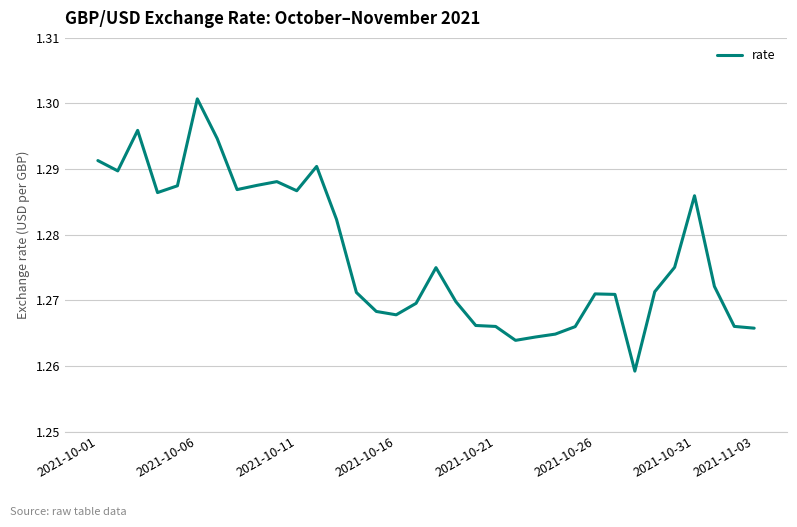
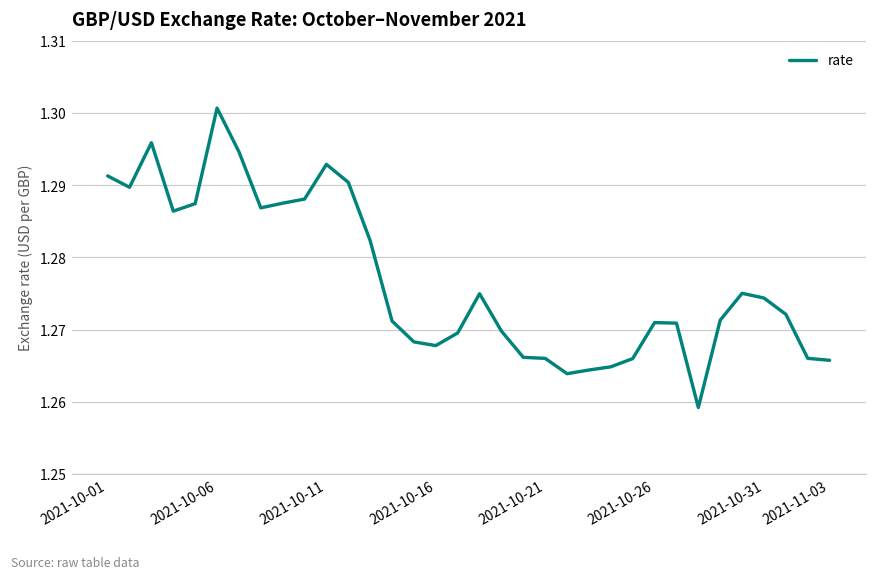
2021-10-11: 1.287 -> 1.293
2021-10-31: 1.286 -> 1.274
